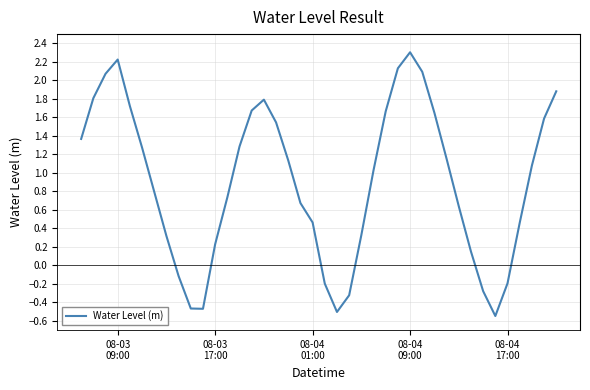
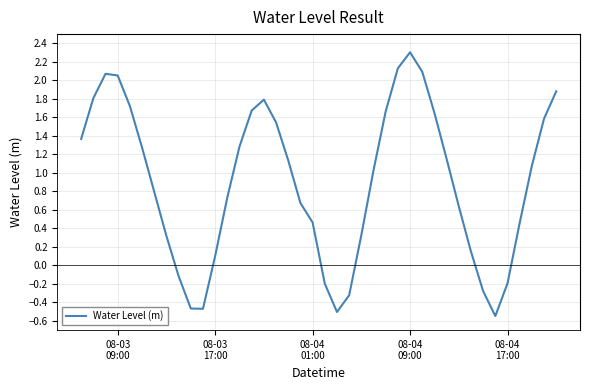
08-03 09:00: 2.2 -> 2.1
08-03 17:00: 0.2 -> 0.1
